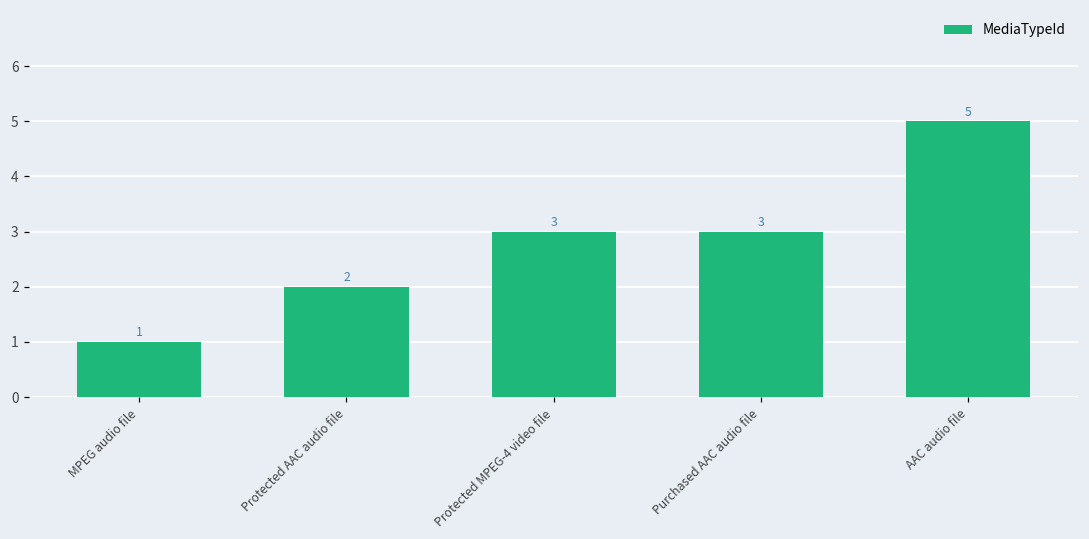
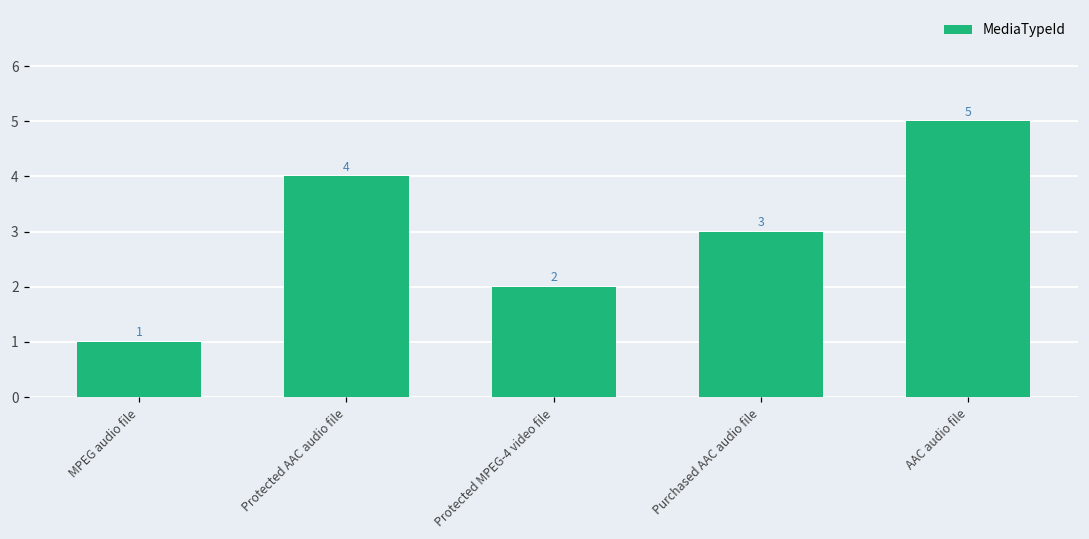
Protected AAC audio file: 2 -> 4
Protected MPEG-4 video file: 3 -> 2
